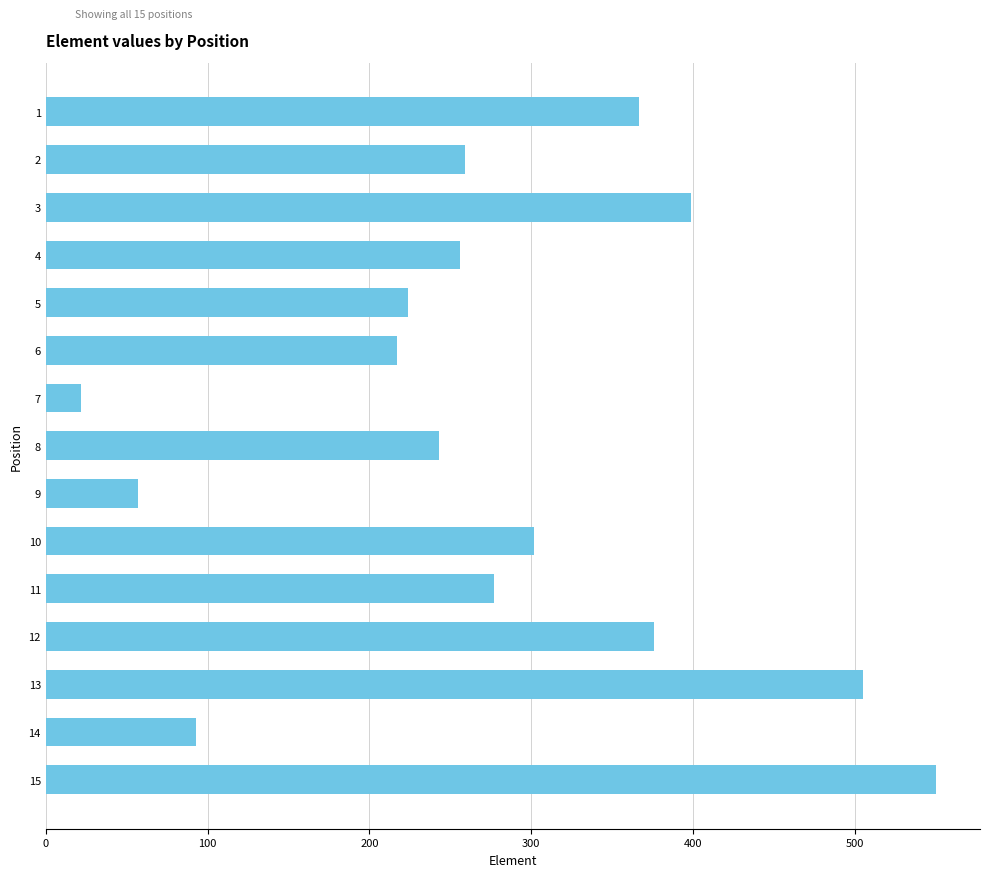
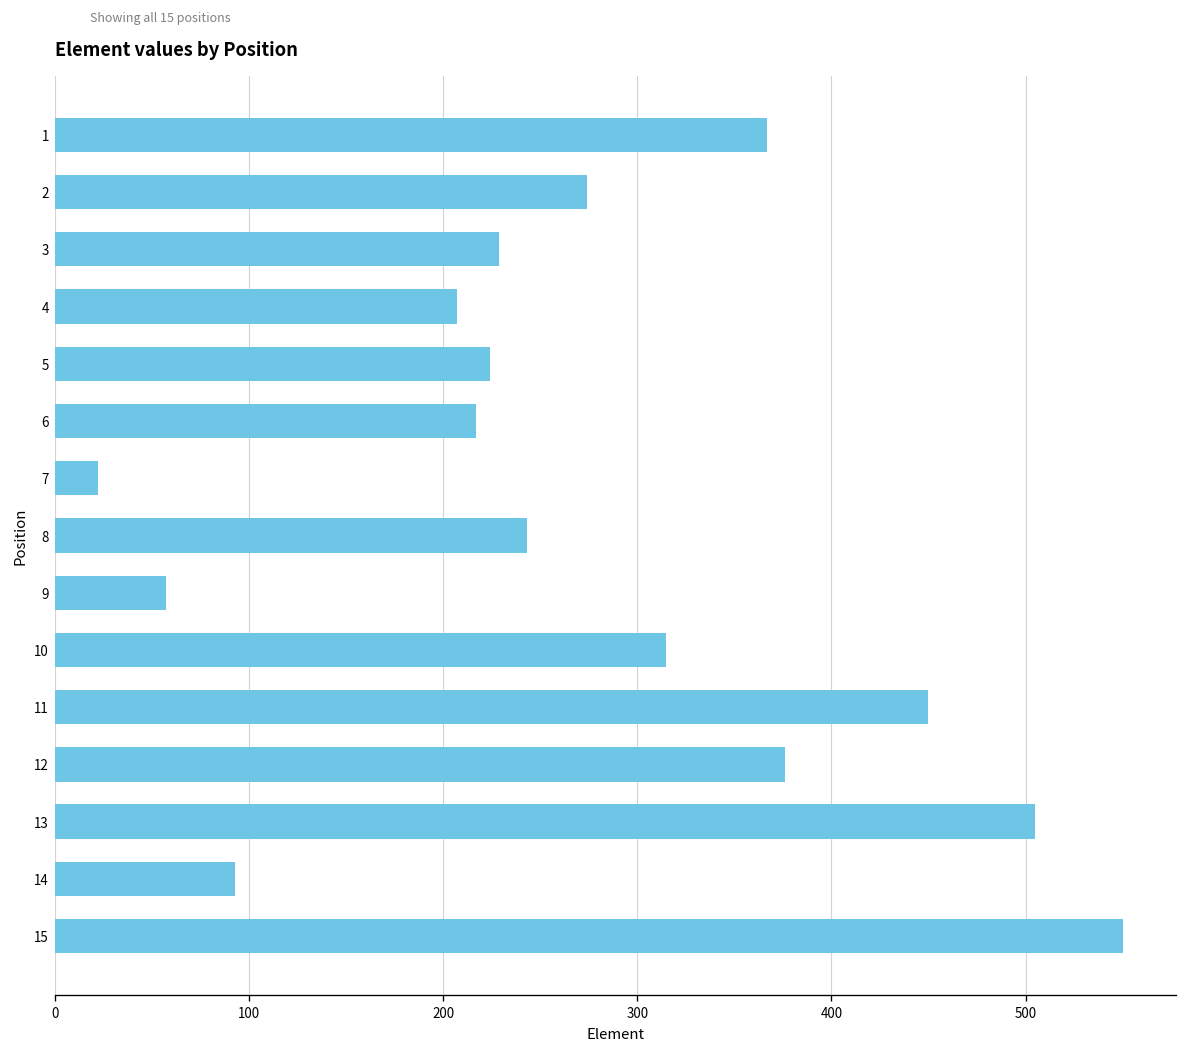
2: 259 -> 274
3: 399 -> 229
4: 256 -> 207
10: 302 -> 315
11: 277 -> 450
